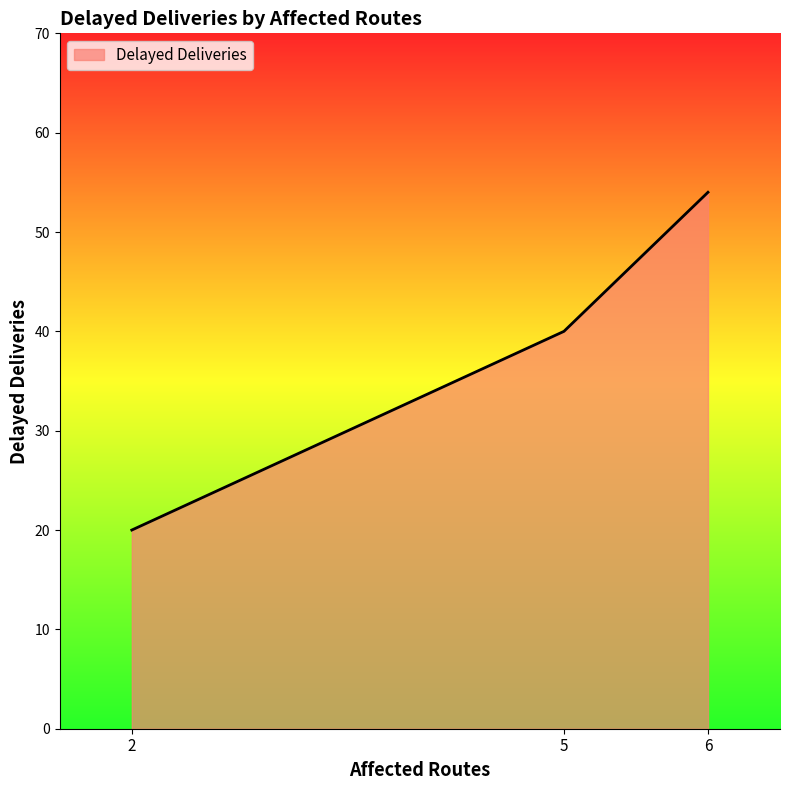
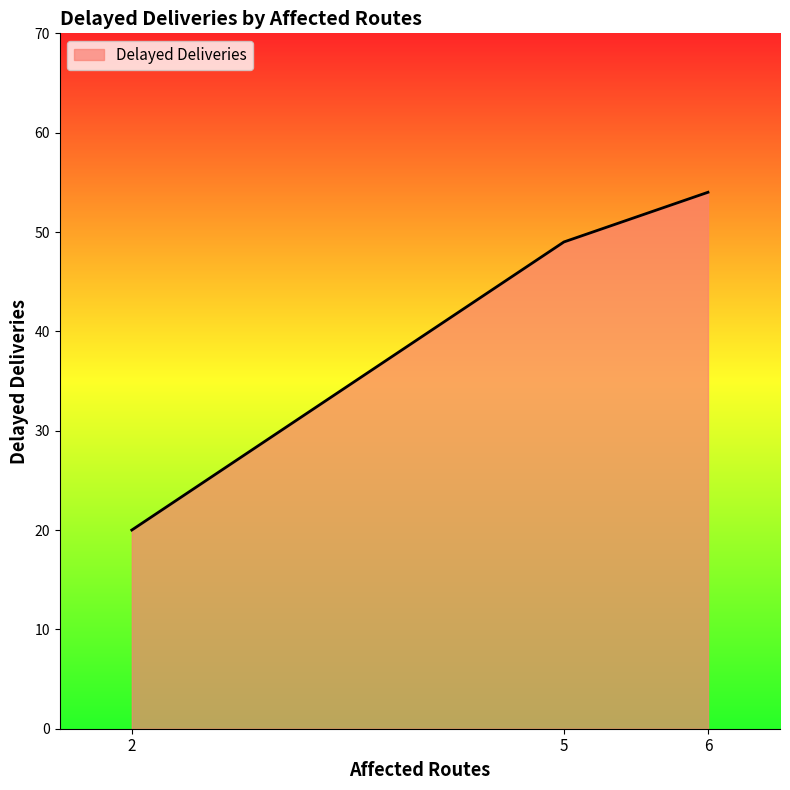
5: 40 -> 49
